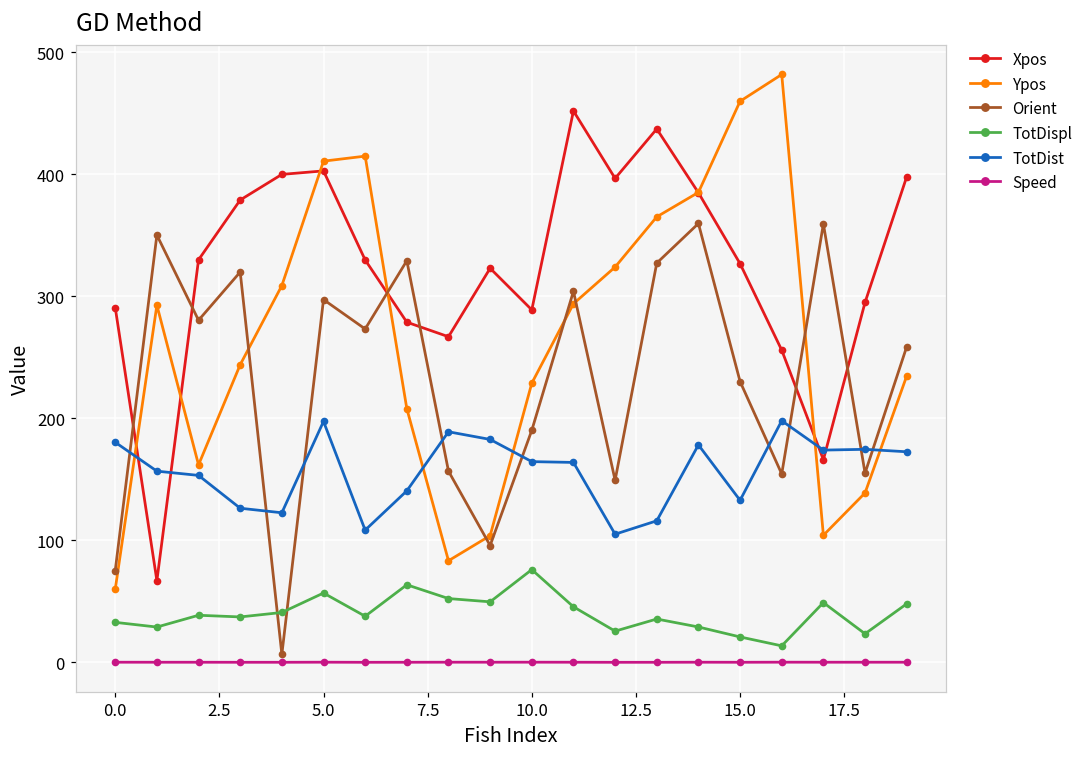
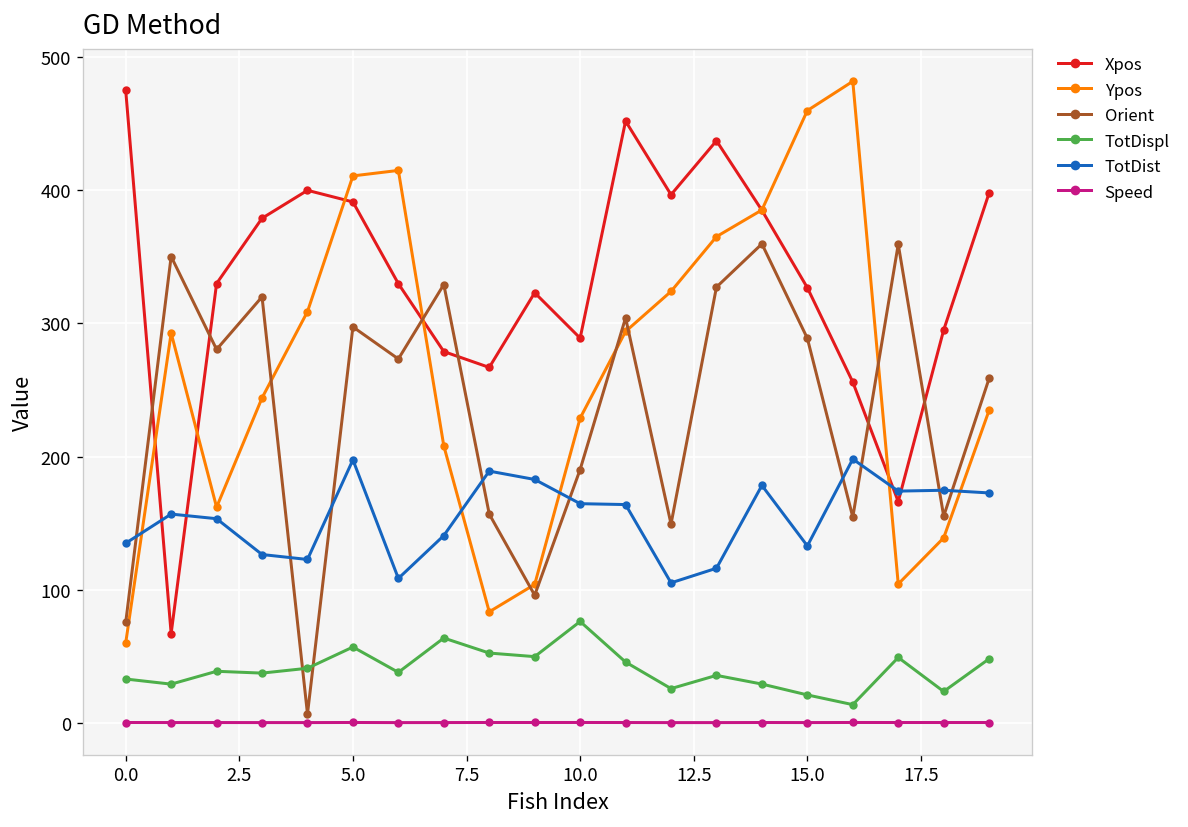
Xpos, 0.0: 291 -> 475
TotDist, 0.0: 180 -> 135
Xpos, 5.0: 403 -> 391
Orient, 15.0: 230 -> 289
